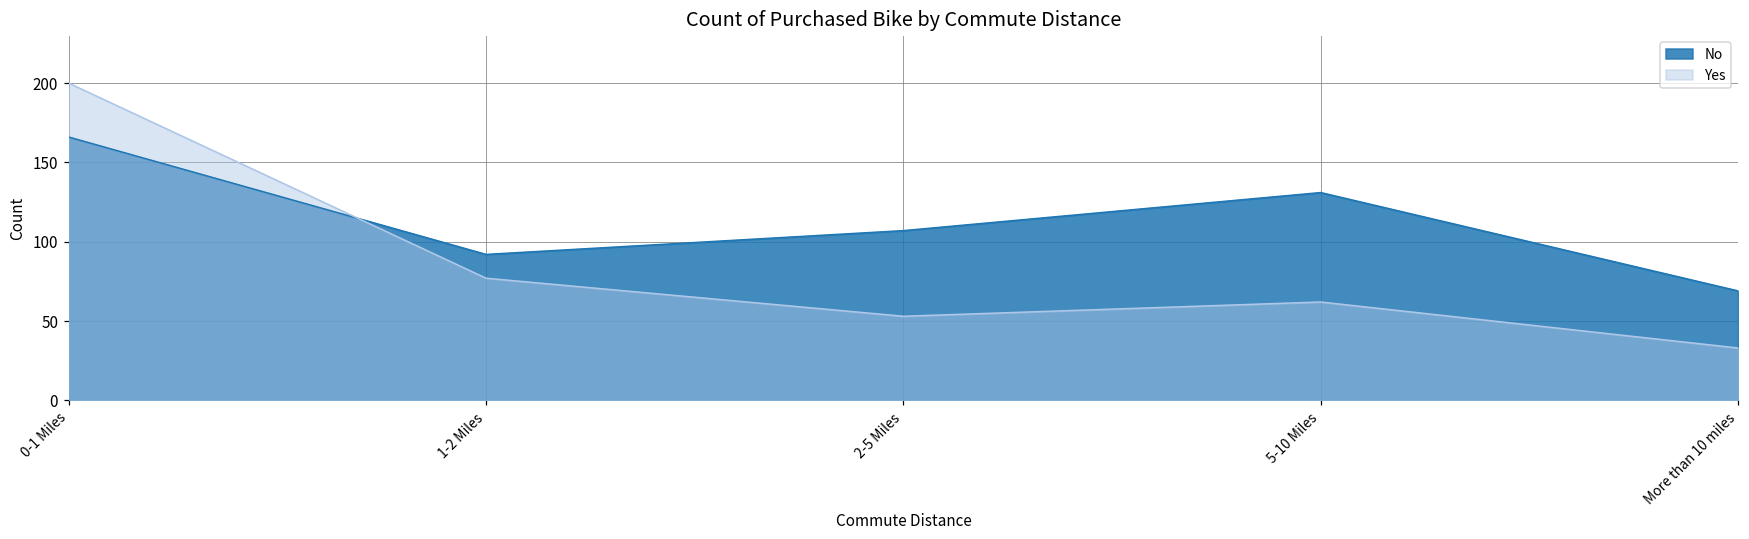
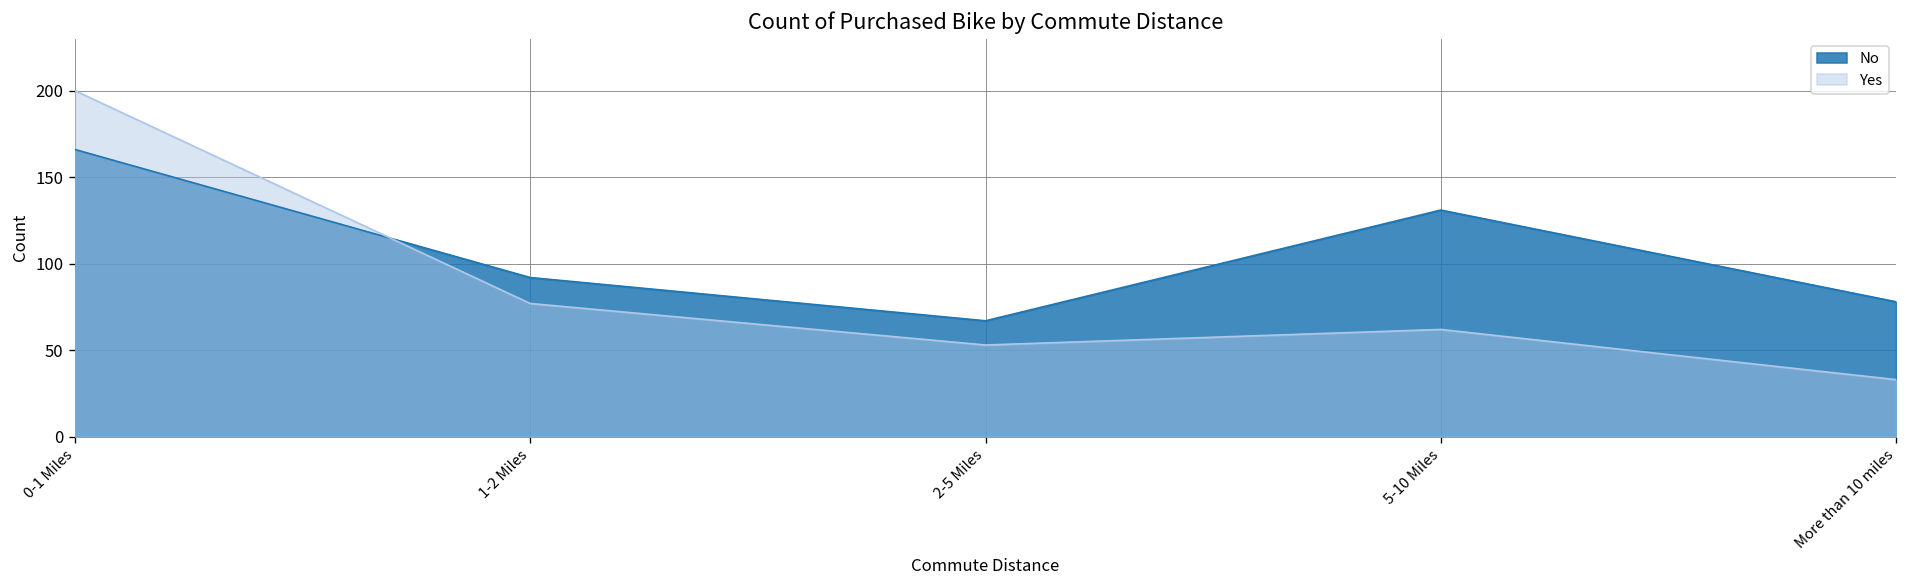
No, 2-5 Miles: 107 -> 67
No, More than 10 miles: 69 -> 78
